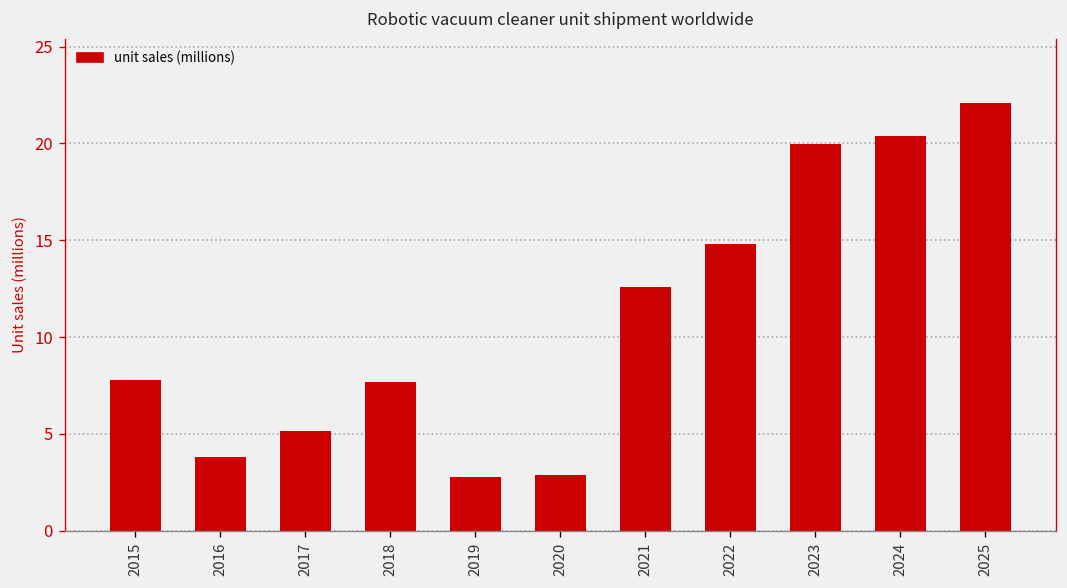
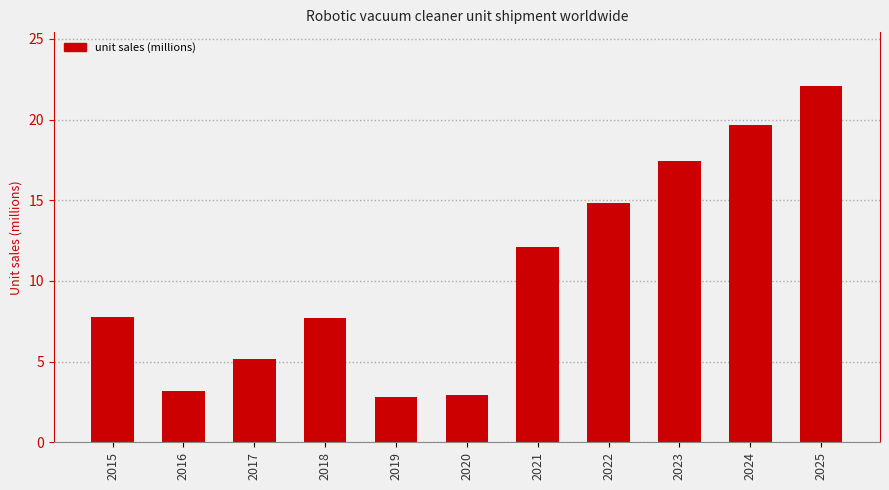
2016: 3.8 -> 3.2
2021: 12.6 -> 12.1
2023: 20.0 -> 17.4
2024: 20.4 -> 19.6
